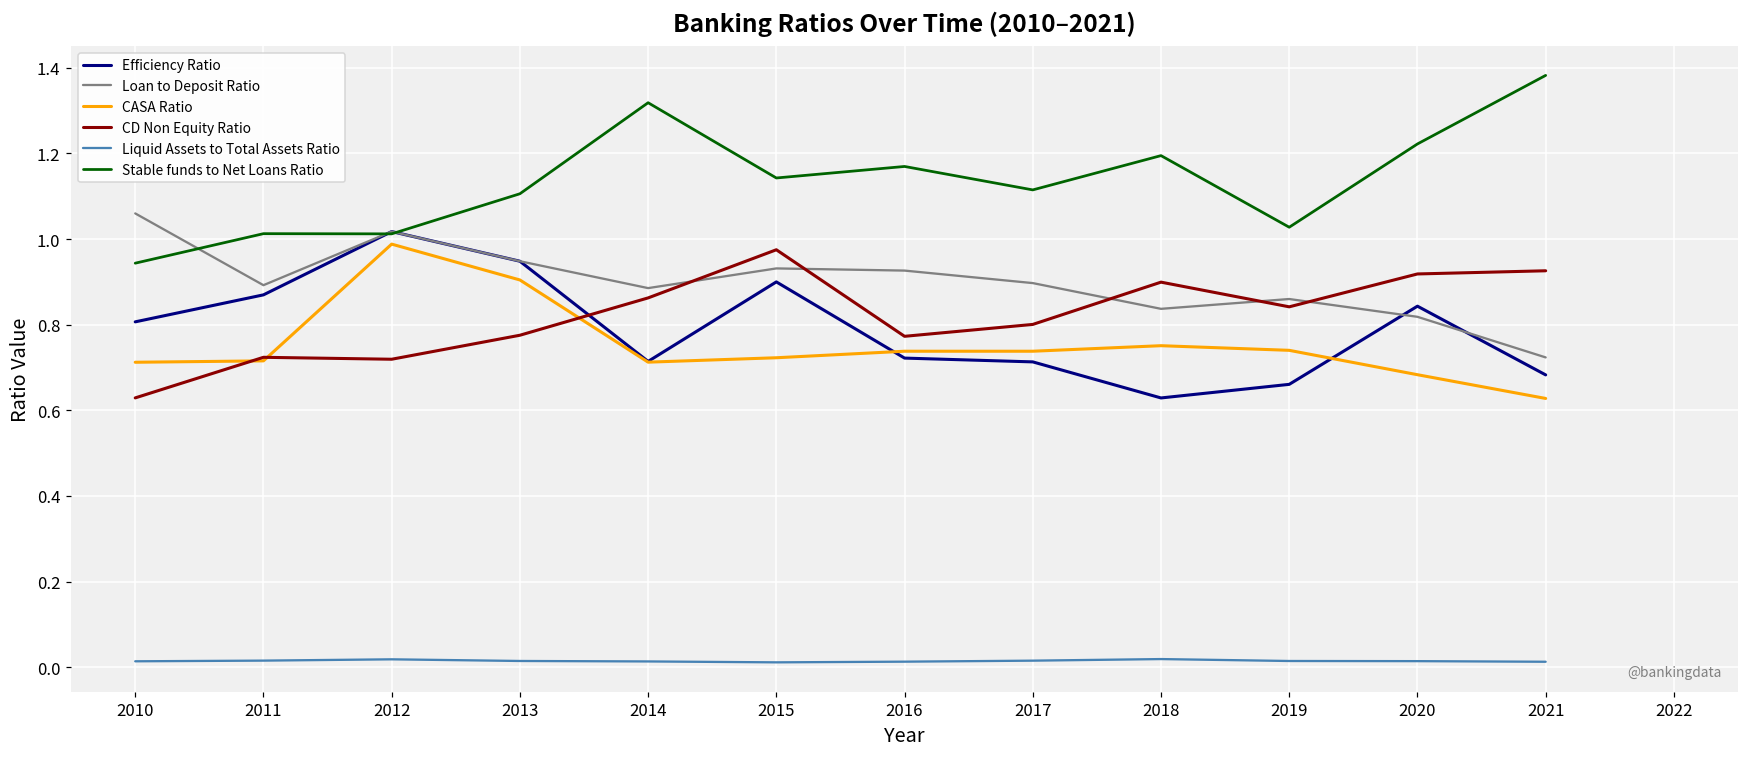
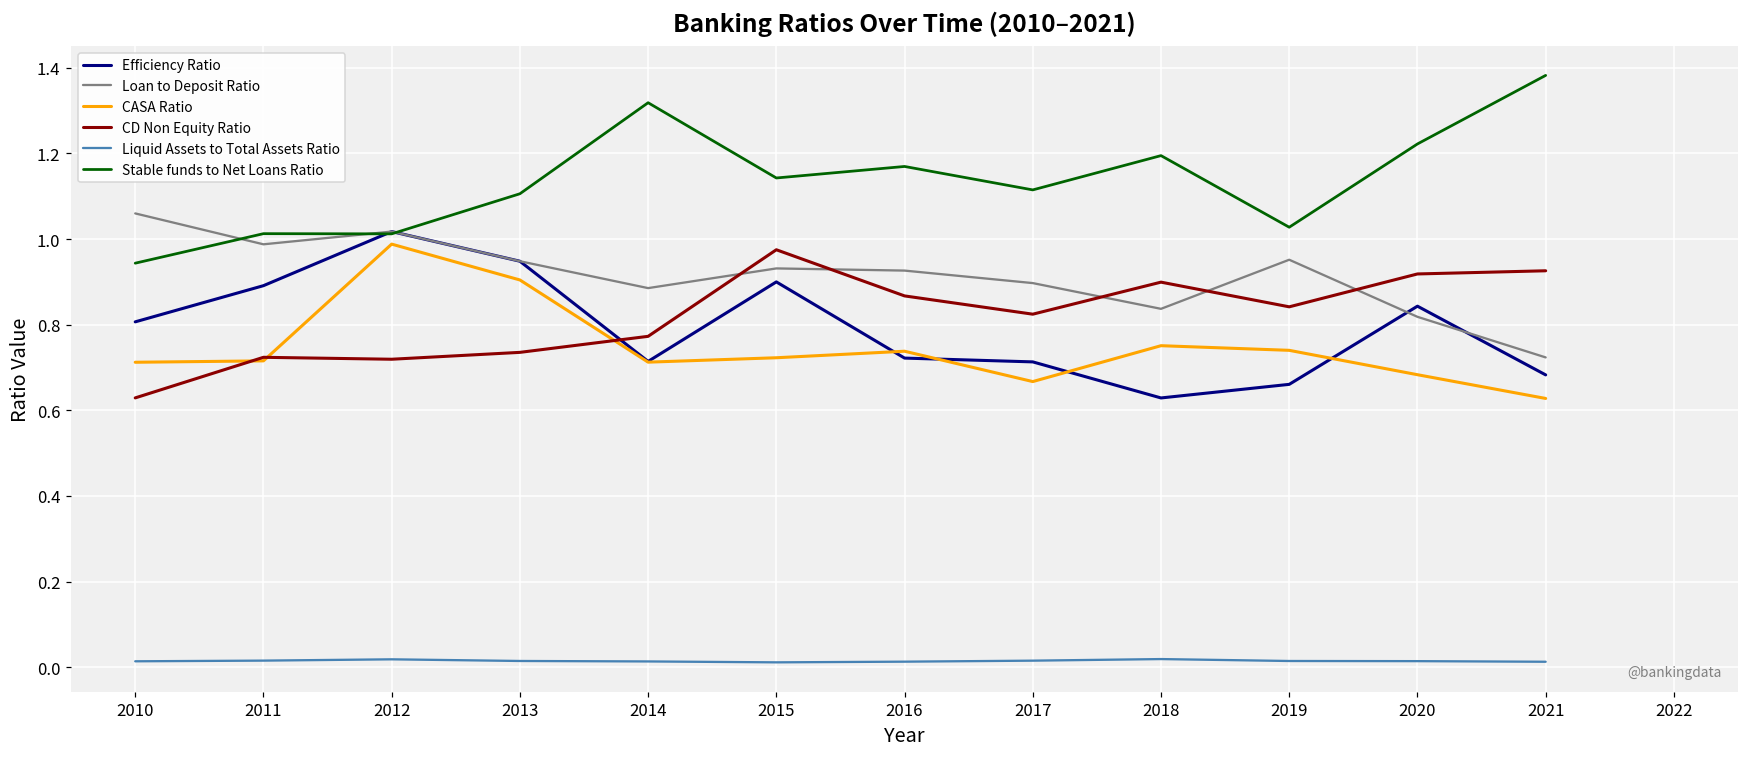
Efficiency Ratio, 2011: 0.87 -> 0.89
Loan to Deposit Ratio, 2011: 0.89 -> 0.99
CD Non Equity Ratio, 2013: 0.78 -> 0.74
CD Non Equity Ratio, 2014: 0.86 -> 0.77
CD Non Equity Ratio, 2016: 0.77 -> 0.87
CASA Ratio, 2017: 0.74 -> 0.67
CD Non Equity Ratio, 2017: 0.80 -> 0.82
Loan to Deposit Ratio, 2019: 0.86 -> 0.95
